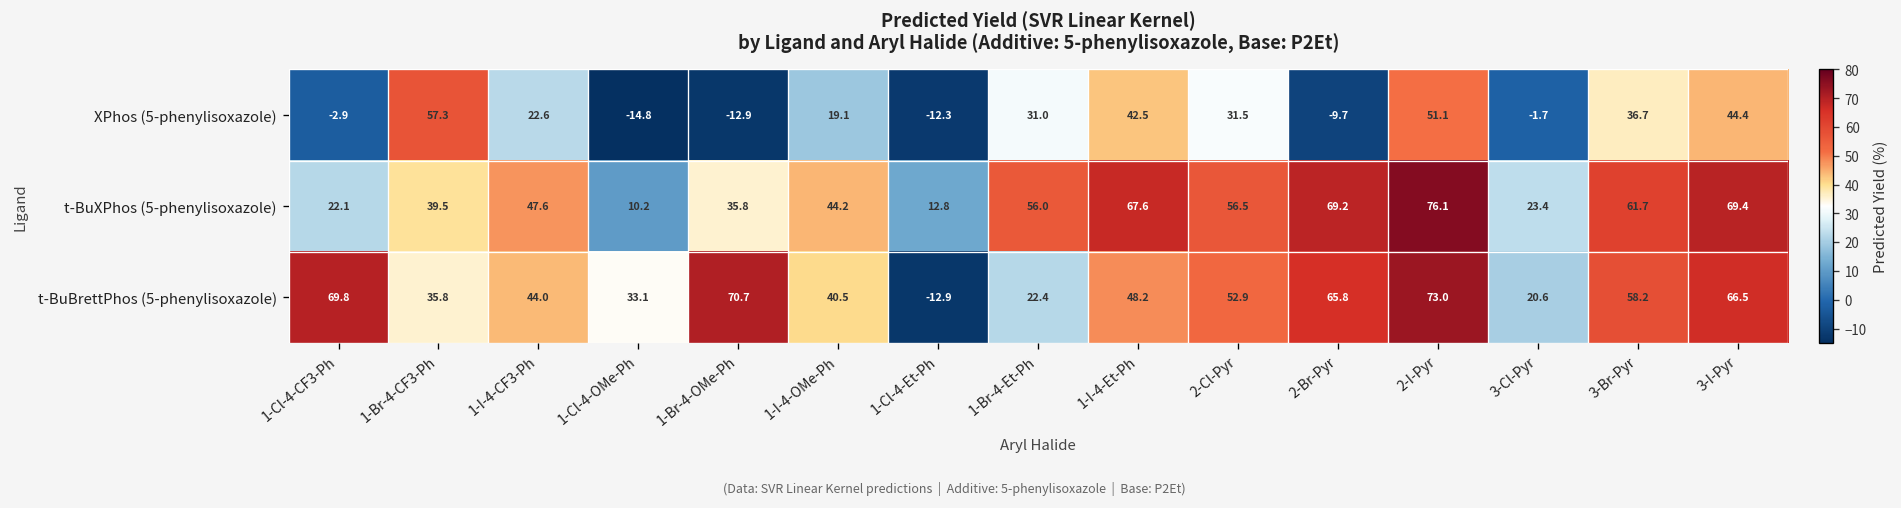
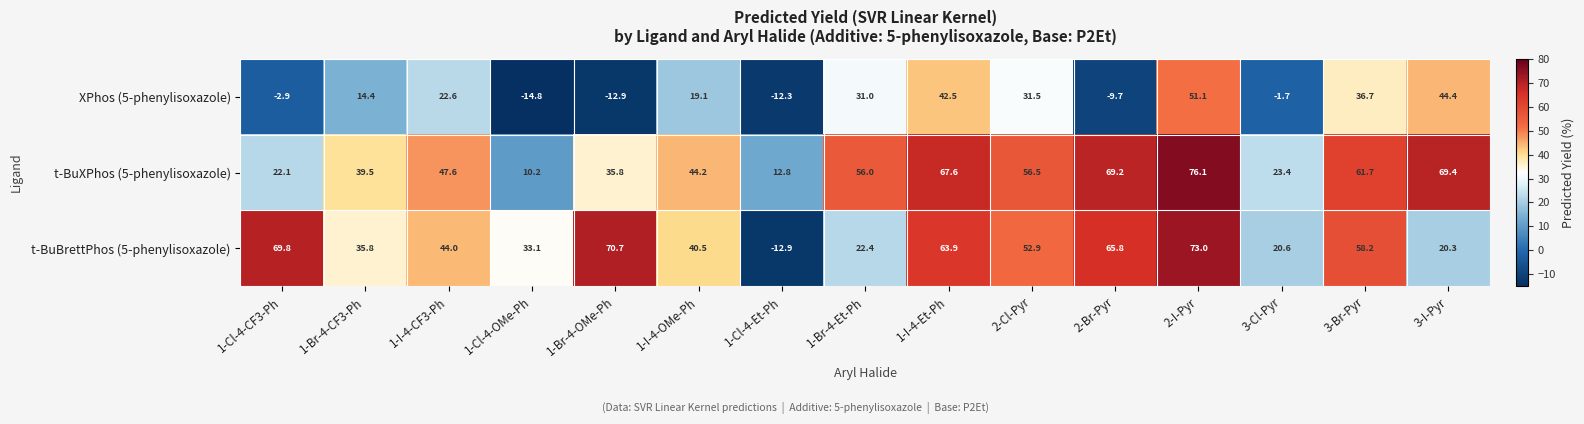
XPhos (5-phenylisoxazole), 1-Br-4-CF3-Ph: 57.3 -> 14.4
t-BuBrettPhos (5-phenylisoxazole), 1-I-4-Et-Ph: 48.2 -> 63.9
t-BuBrettPhos (5-phenylisoxazole), 3-I-Pyr: 66.5 -> 20.3
